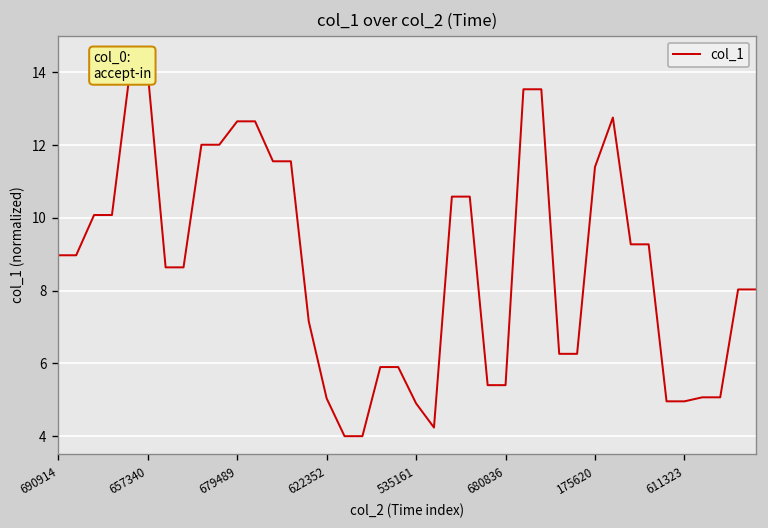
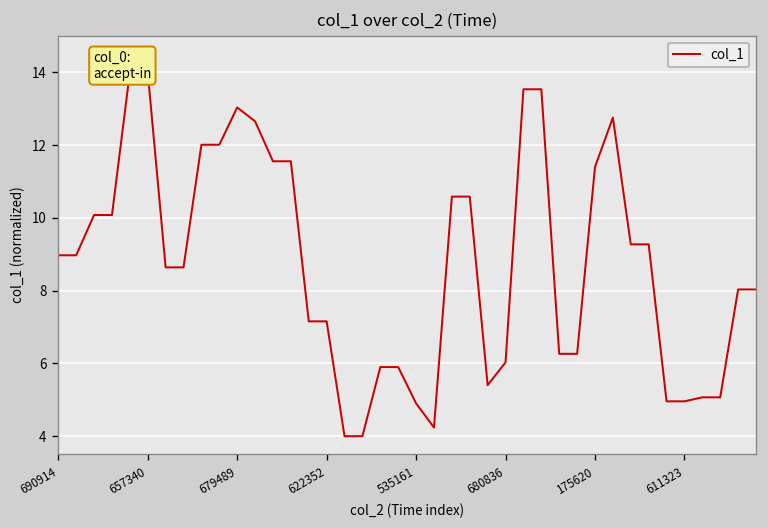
679489: 12.7 -> 13.0
622352: 5.0 -> 7.2
680836: 5.4 -> 6.0
